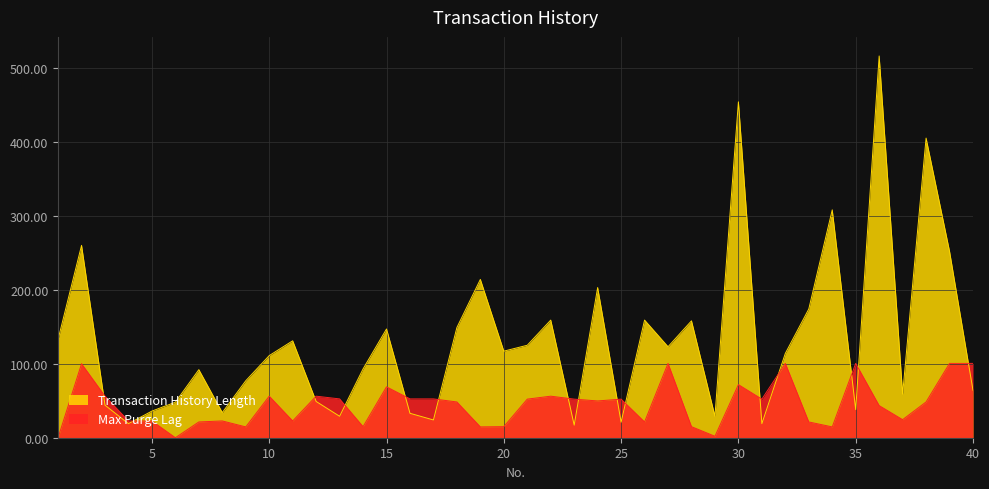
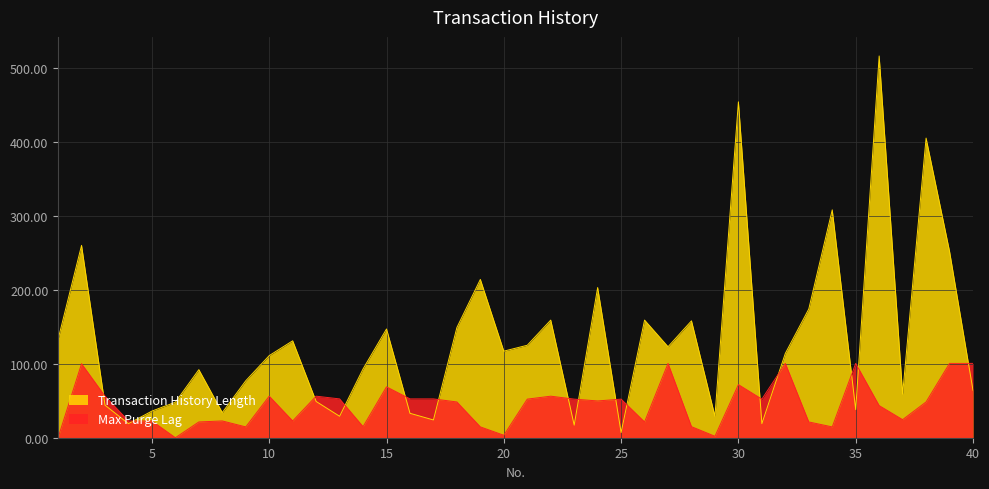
Max Purge Lag, 20: 10 -> 0
Transaction History Length, 25: 20 -> 10
